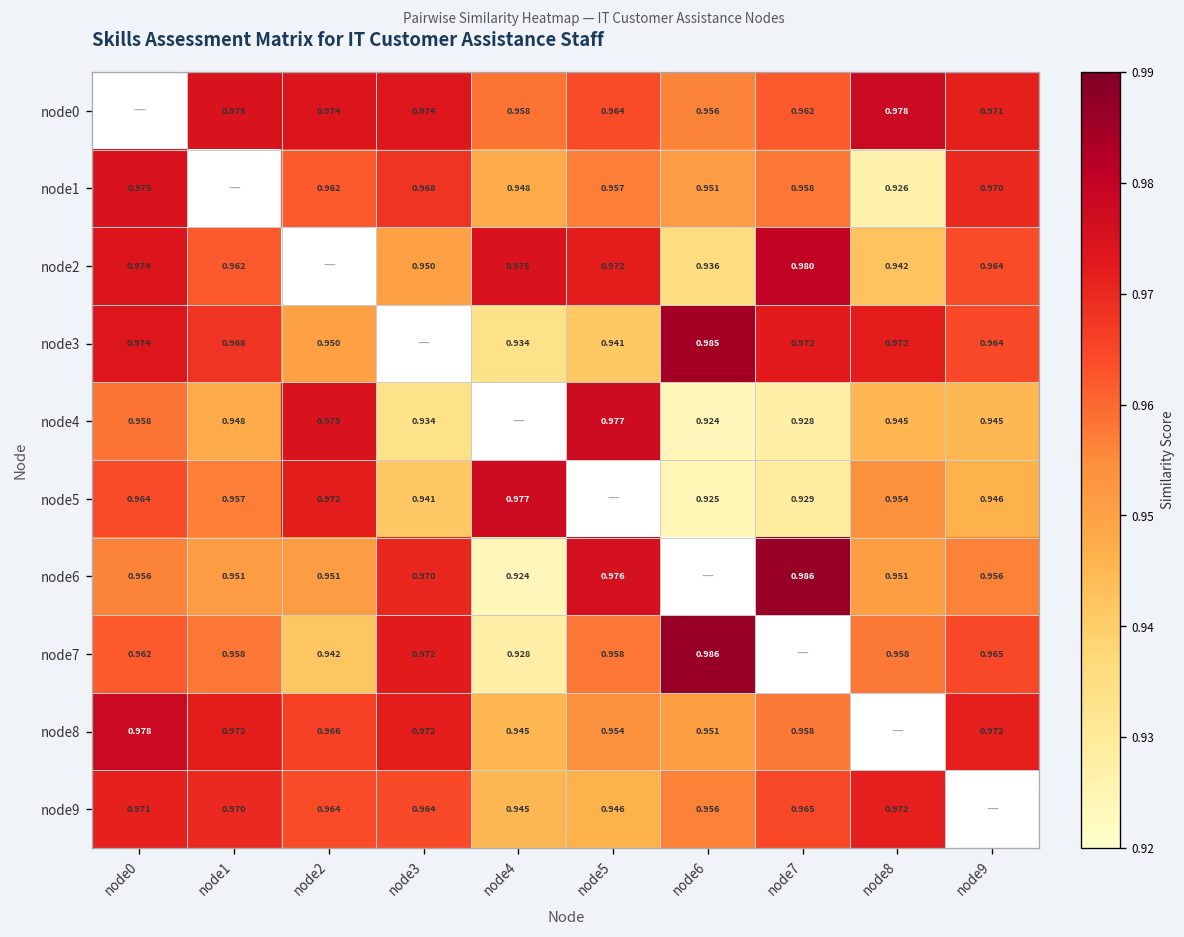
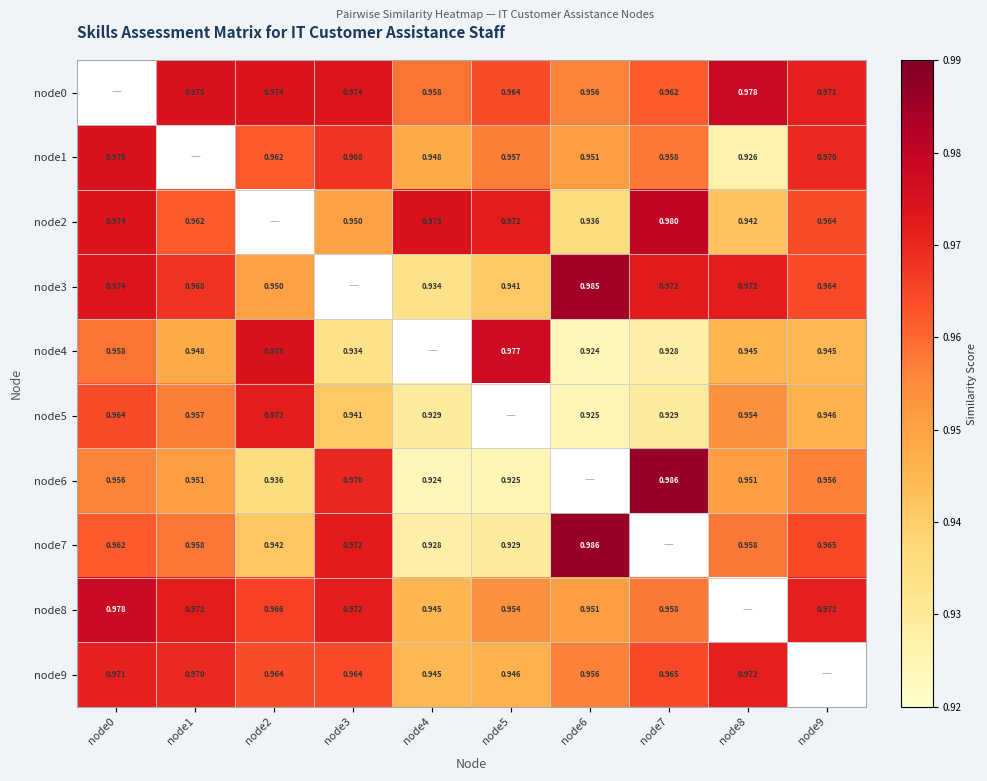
node5, node4: 0.977 -> 0.929
node6, node2: 0.951 -> 0.936
node6, node5: 0.976 -> 0.925
node7, node5: 0.958 -> 0.929
